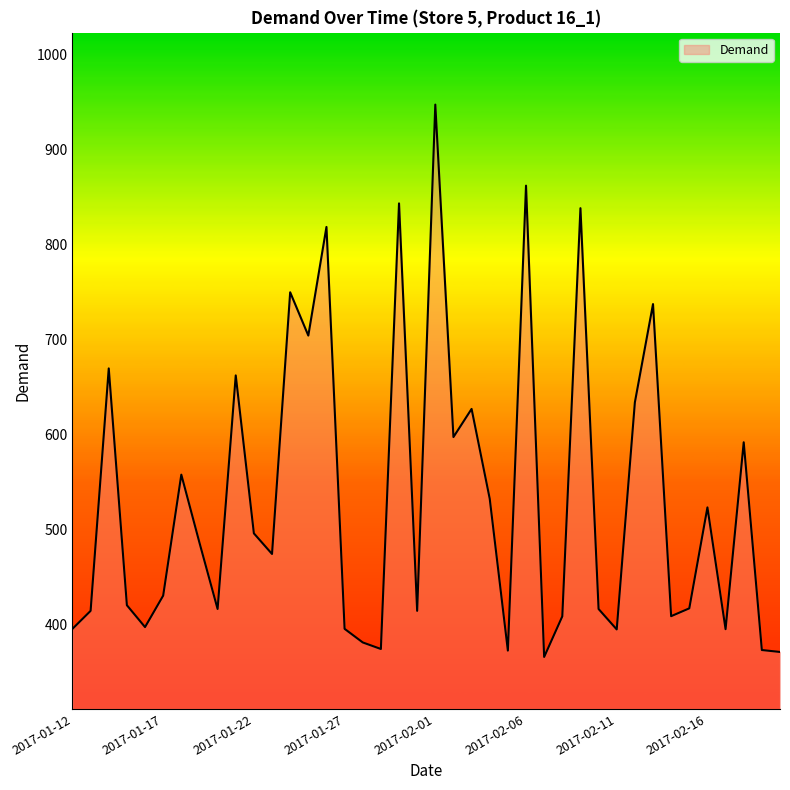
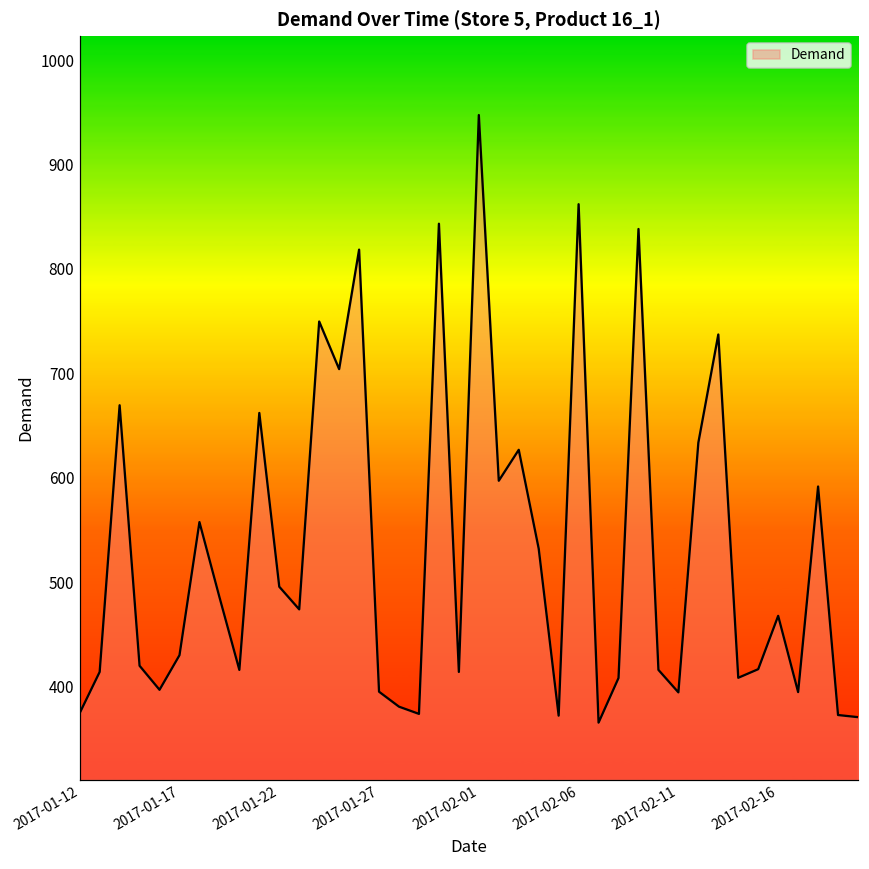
2017-01-12: 400 -> 370
2017-02-16: 520 -> 470
